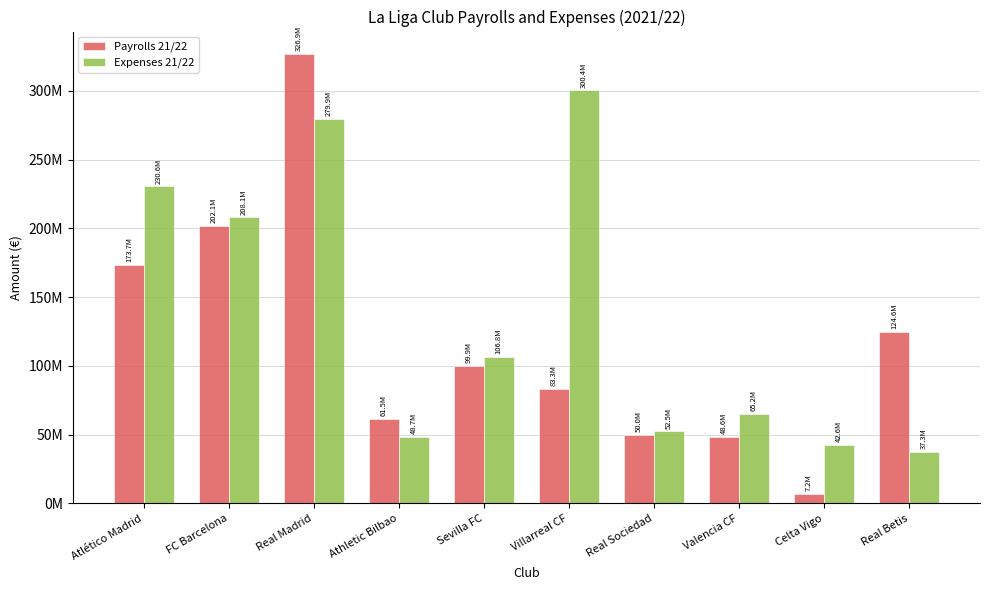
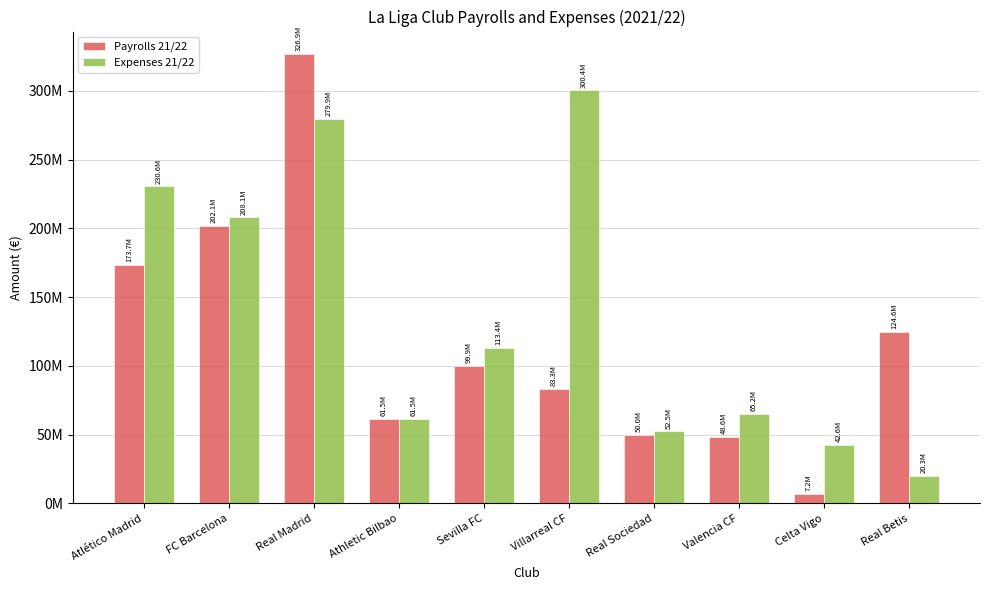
Expenses 21/22, Athletic Bilbao: 48.7M -> 61.5M
Expenses 21/22, Sevilla FC: 106.8M -> 113.4M
Expenses 21/22, Real Betis: 37.3M -> 20.3M
